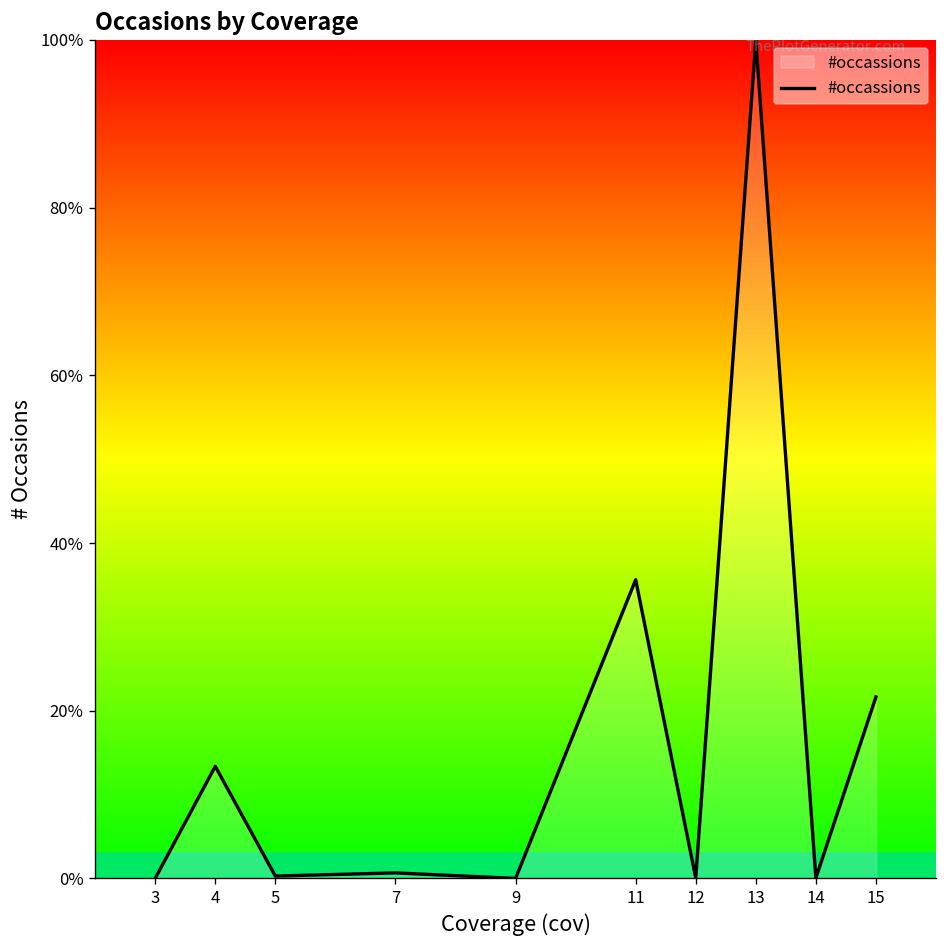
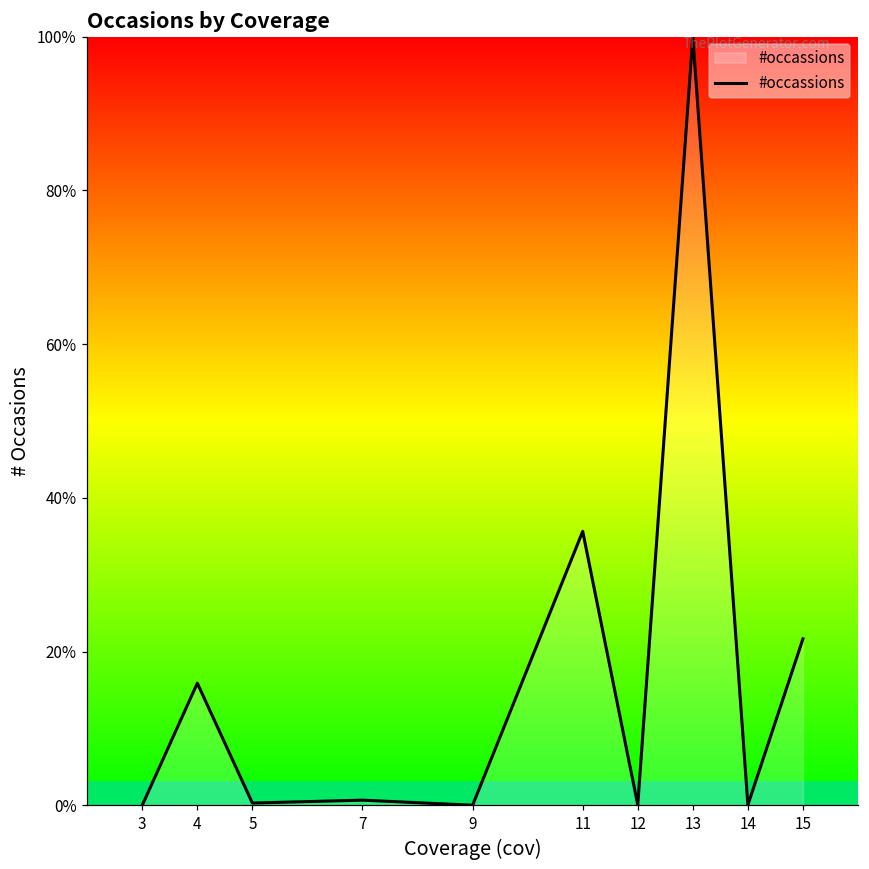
4: 13% -> 16%
